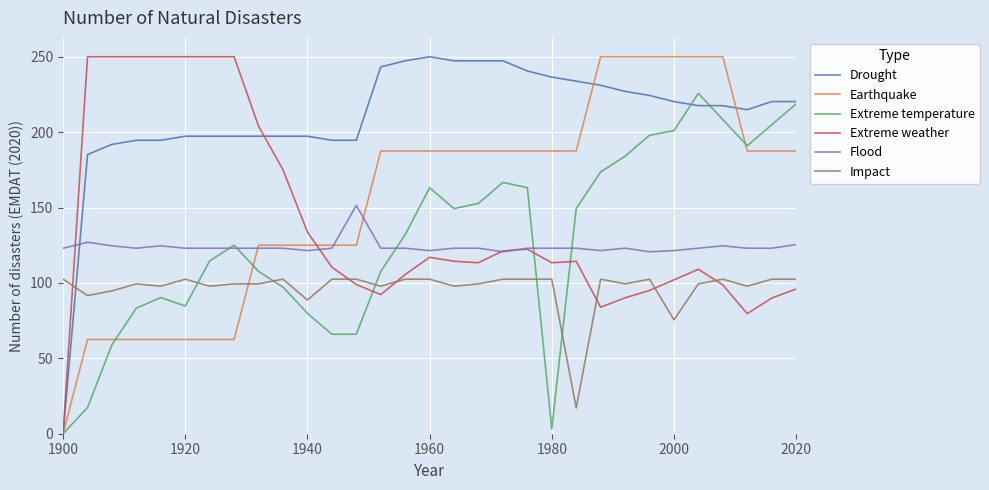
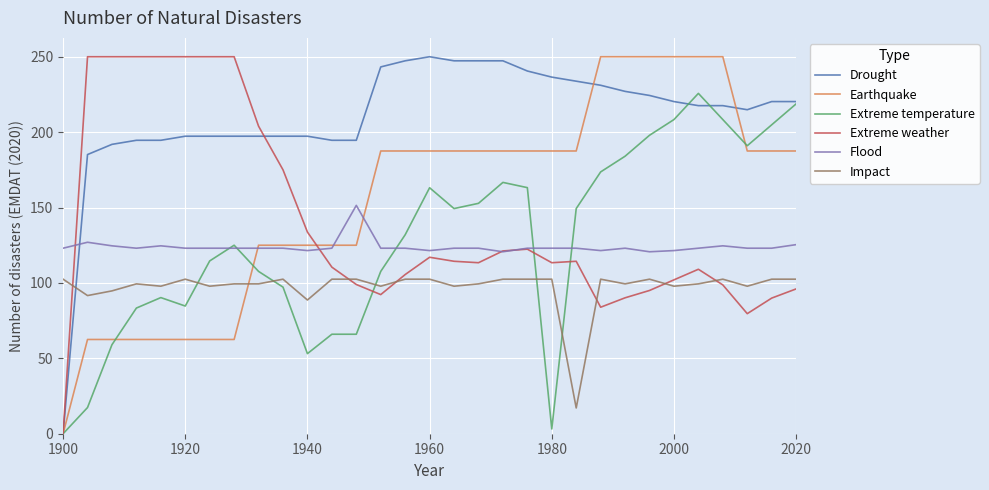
Extreme temperature, 1940: 80 -> 53
Extreme temperature, 2000: 201 -> 208
Impact, 2000: 76 -> 98
